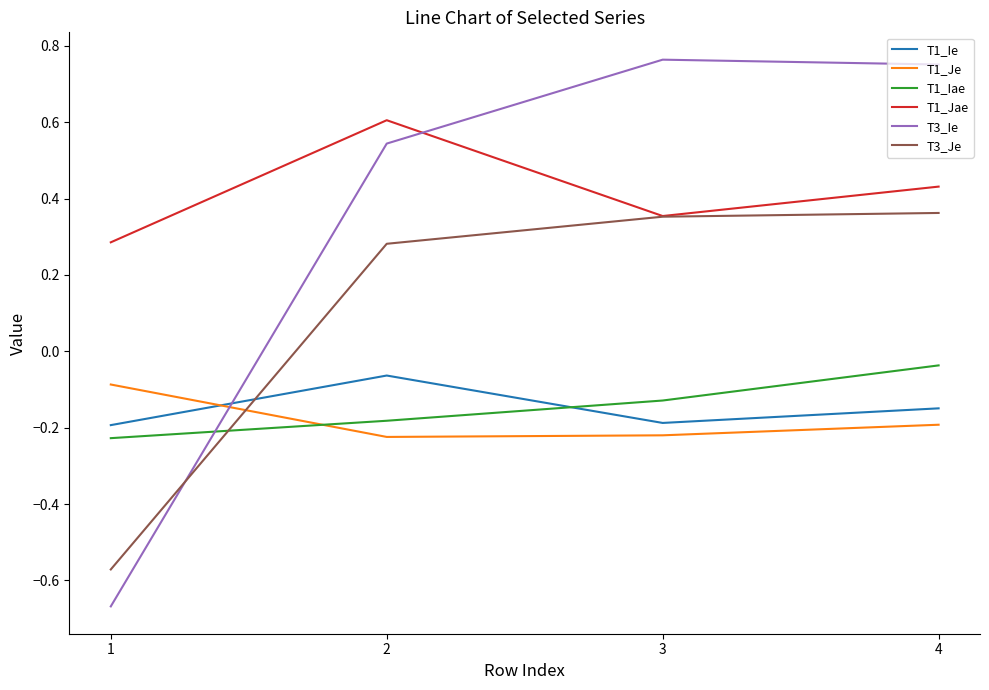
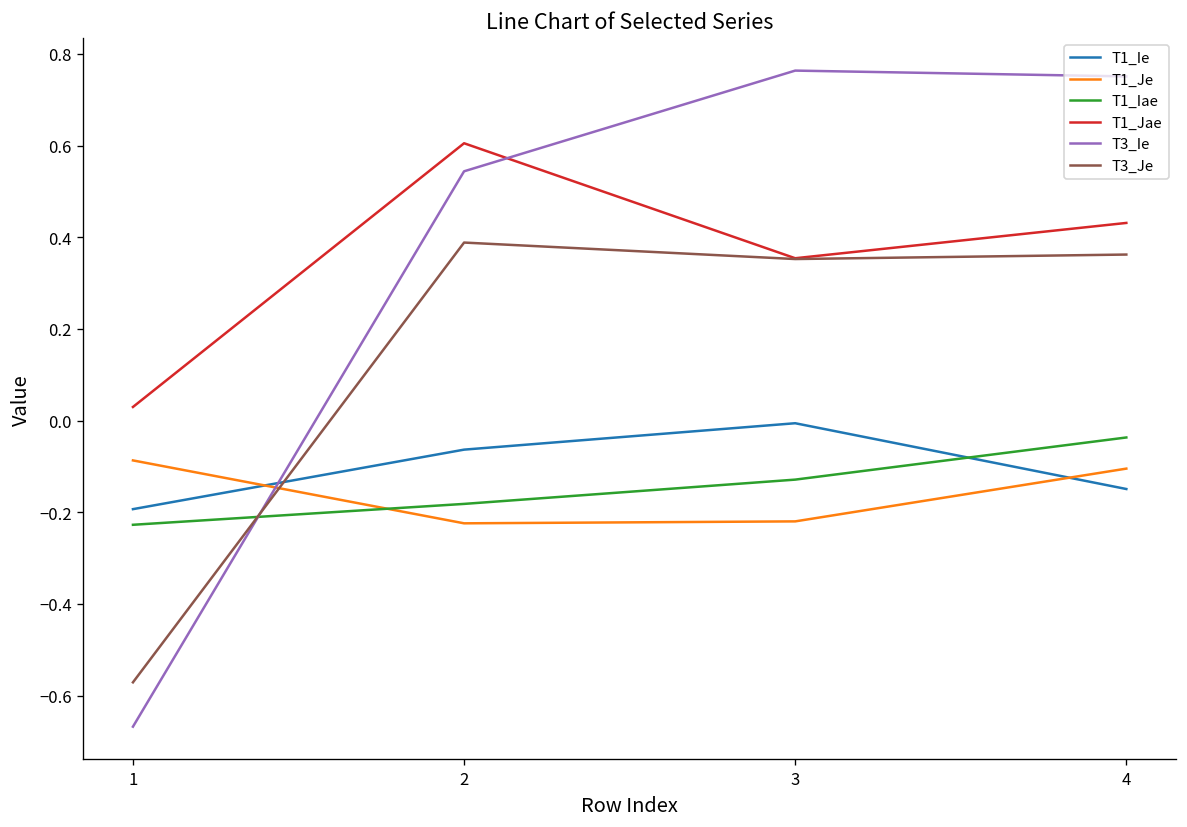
T1_Jae, 1: 0.29 -> 0.03
T3_Je, 2: 0.28 -> 0.39
T1_Ie, 3: -0.19 -> -0.01
T1_Je, 4: -0.19 -> -0.10
